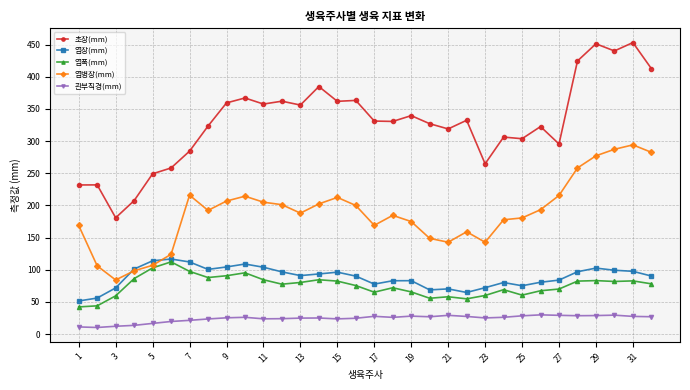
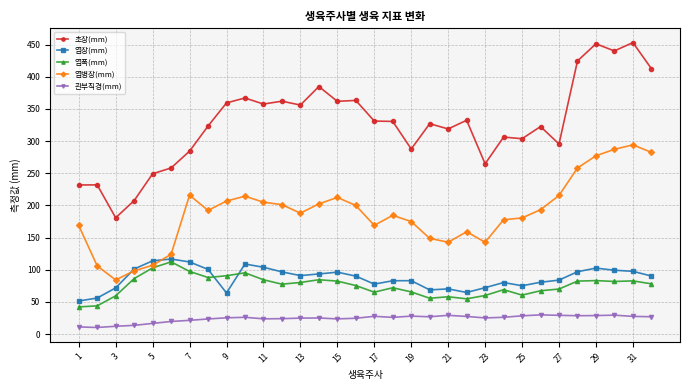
엽장(mm), 9: 100 -> 60
초장(mm), 19: 340 -> 290
